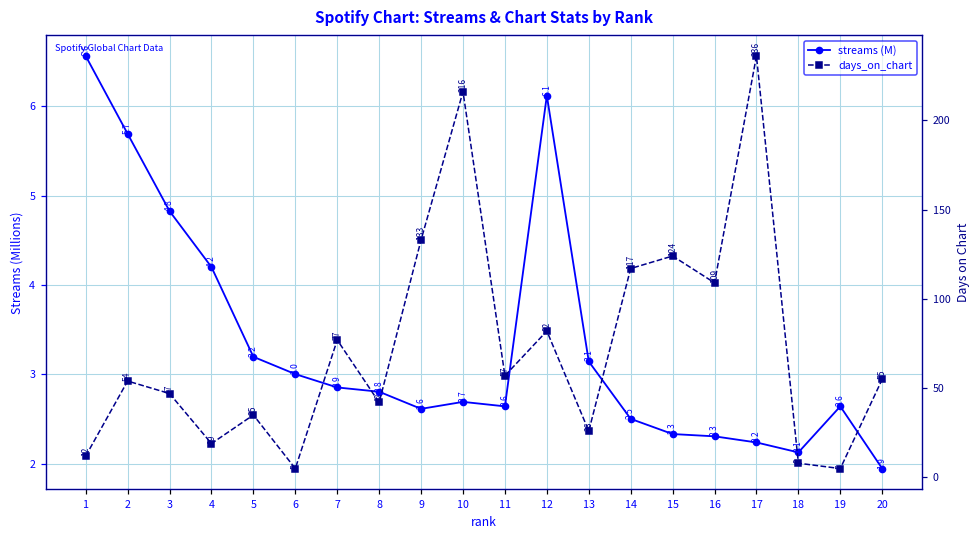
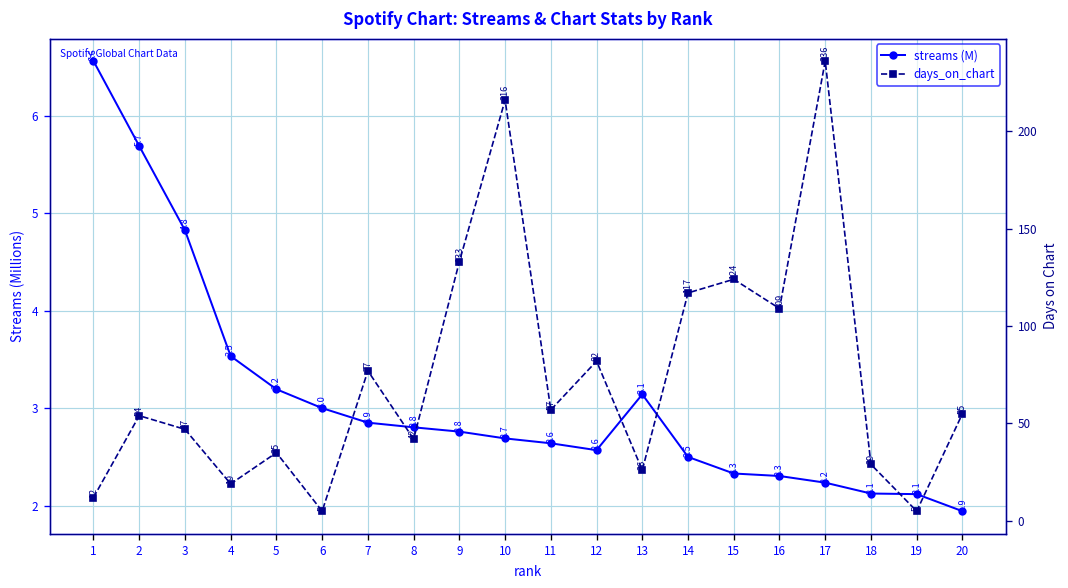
streams (M), 4: 4.2 -> 3.5
streams (M), 9: 2.6 -> 2.8
streams (M), 12: 6.1 -> 2.6
streams (M), 19: 2.6 -> 2.1
days_on_chart, 18: 8 -> 29
